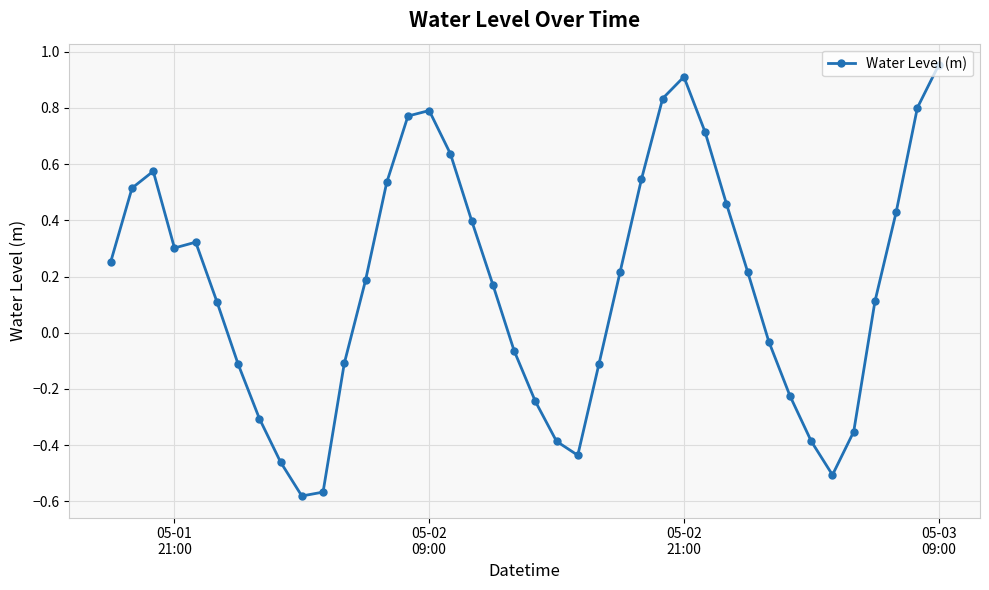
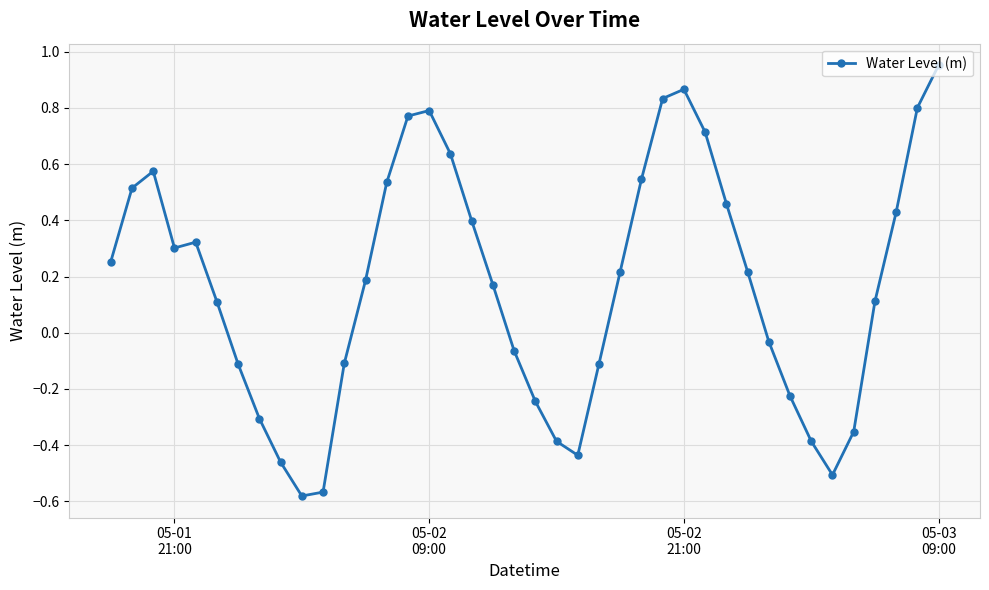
05-02 21:00: 0.91 -> 0.87
